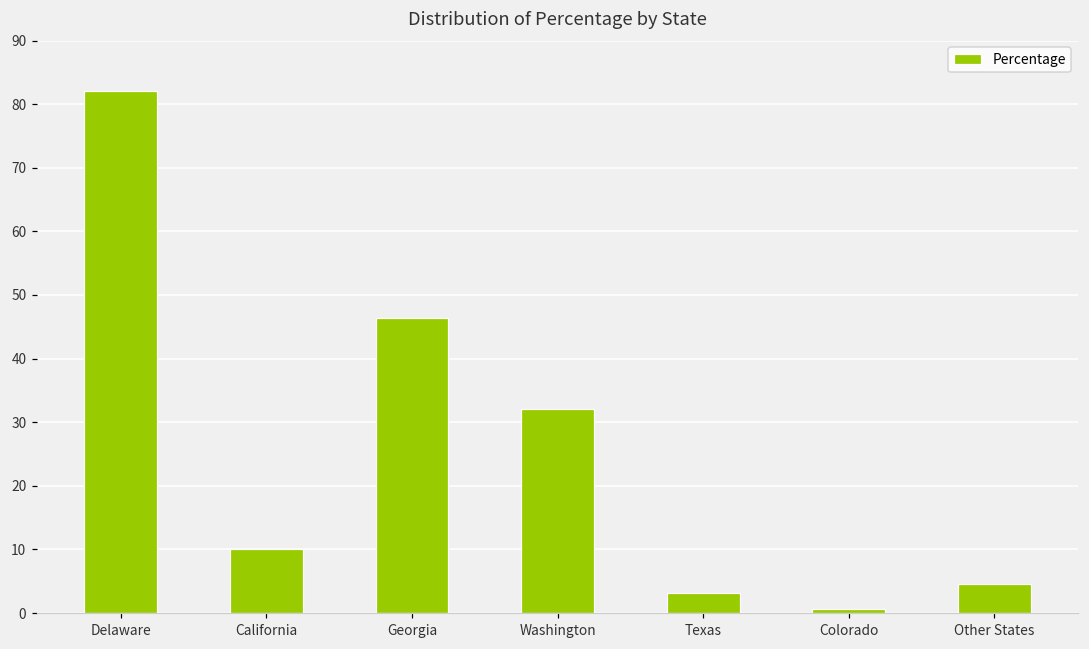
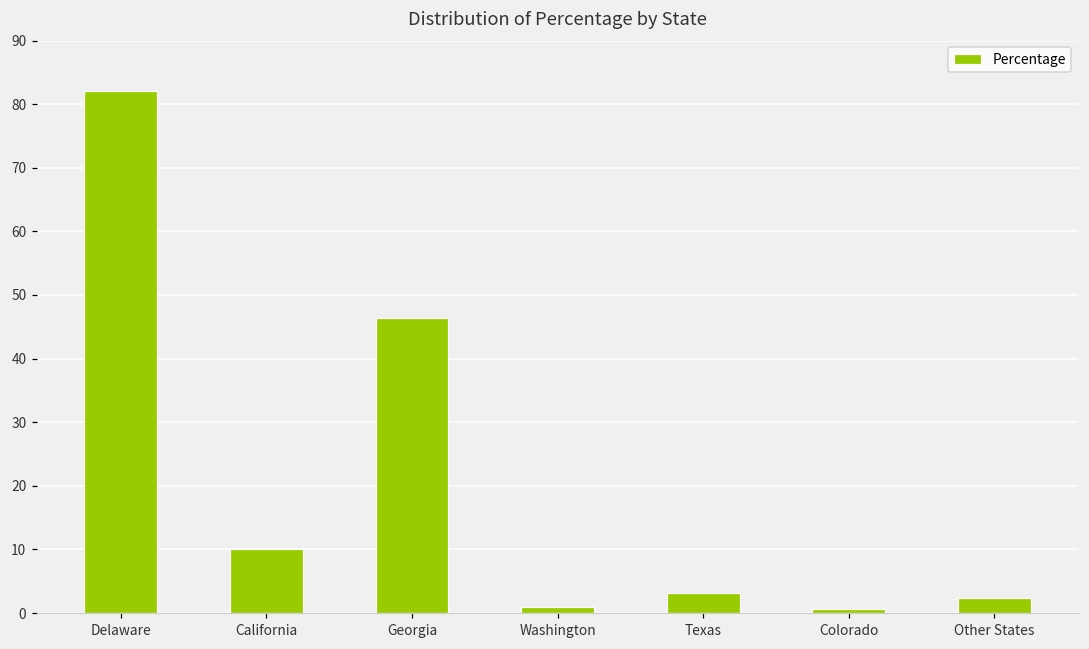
Washington: 32 -> 1
Other States: 5 -> 2
